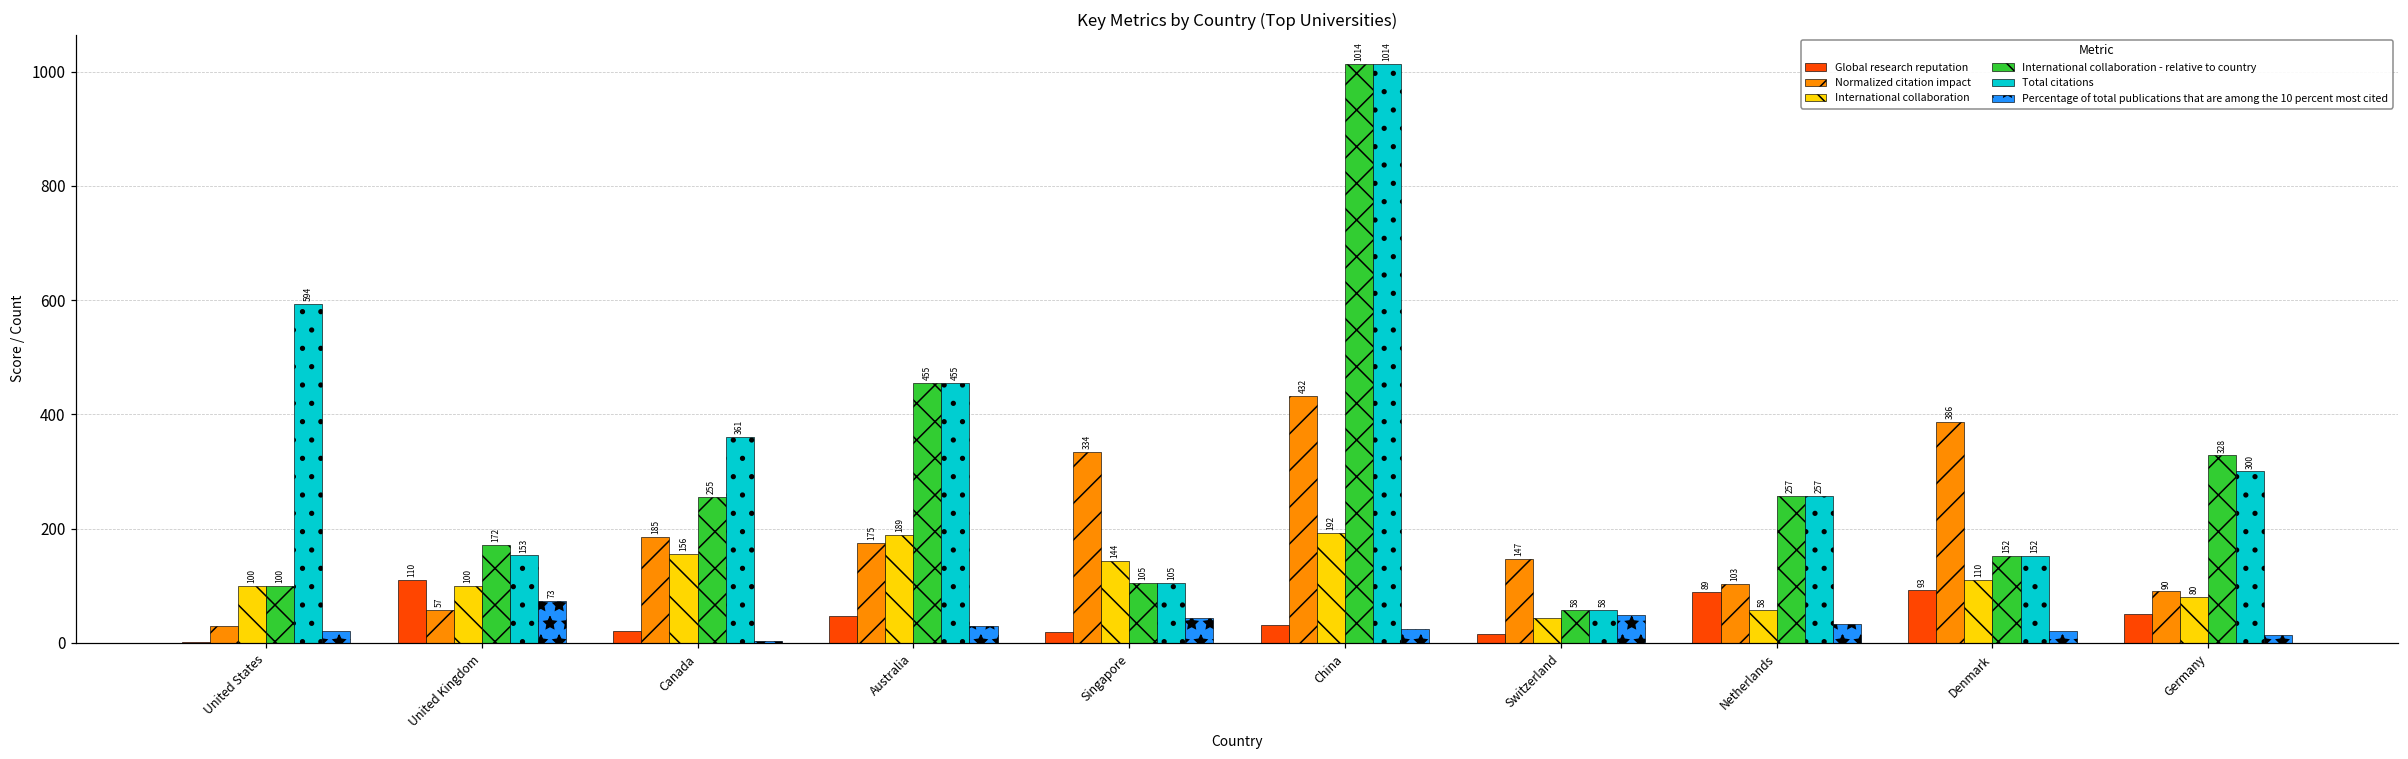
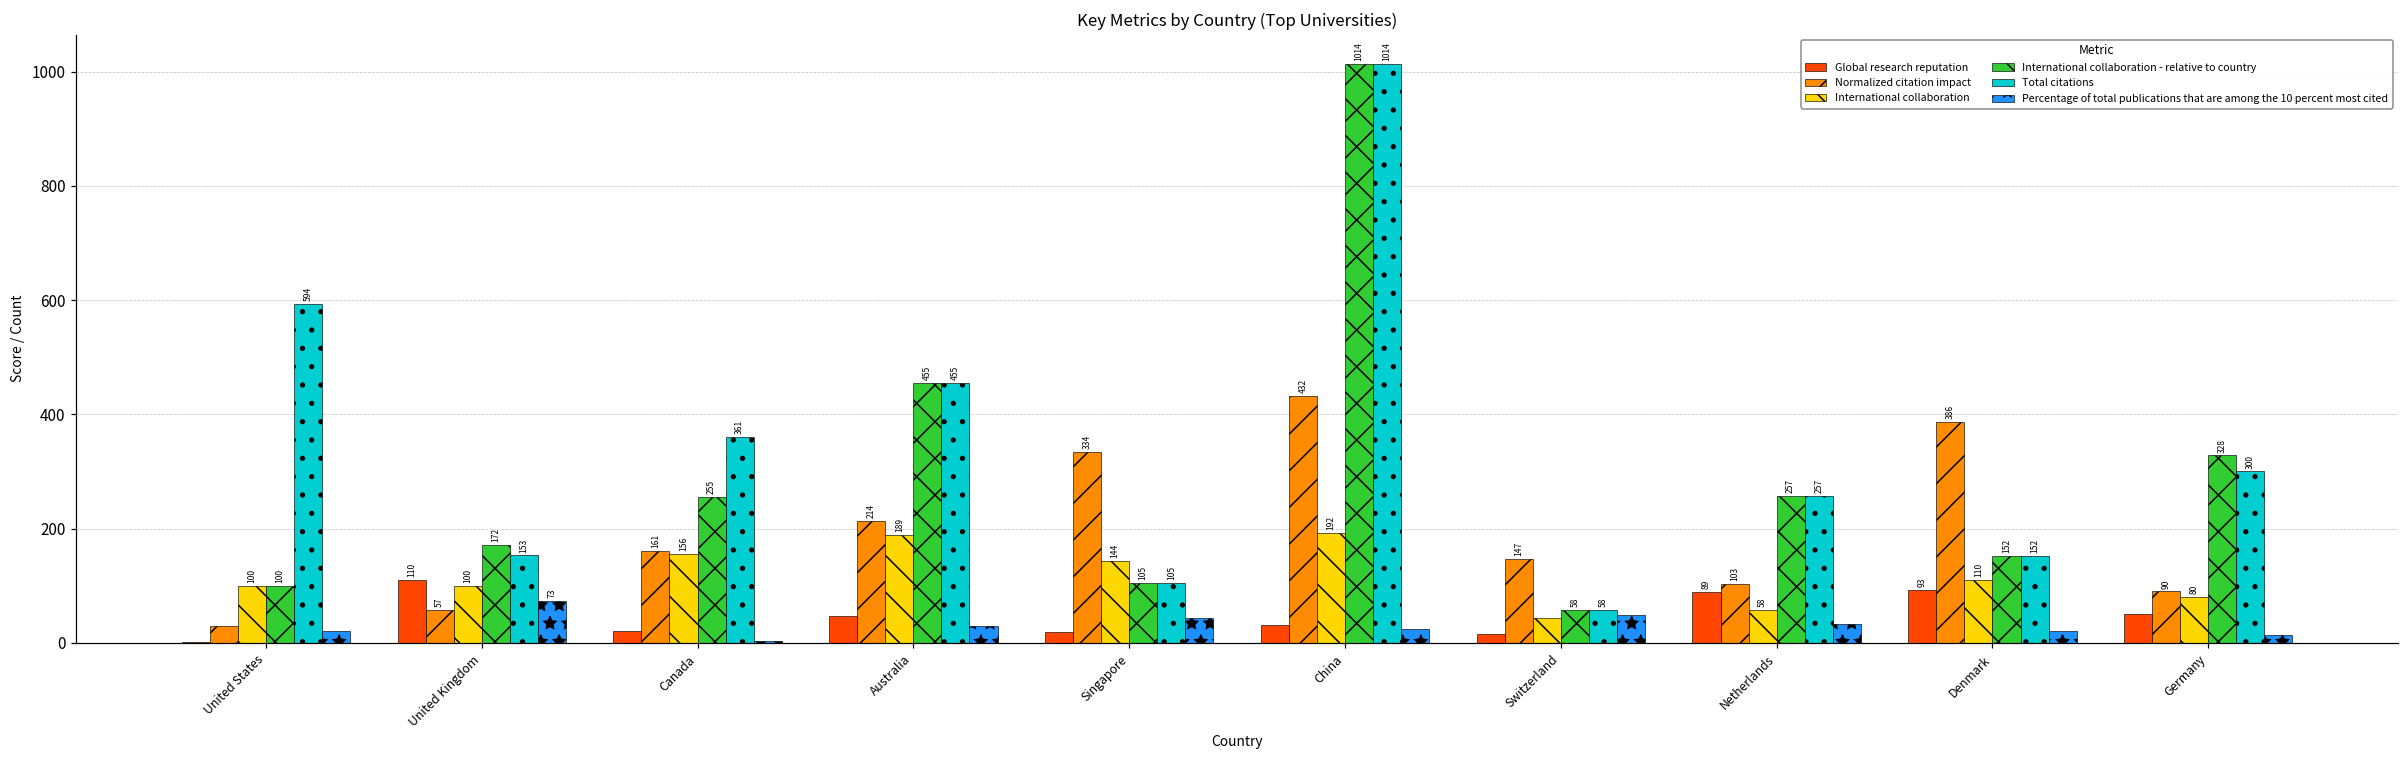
Normalized citation impact, Canada: 185 -> 161
Normalized citation impact, Australia: 175 -> 214
